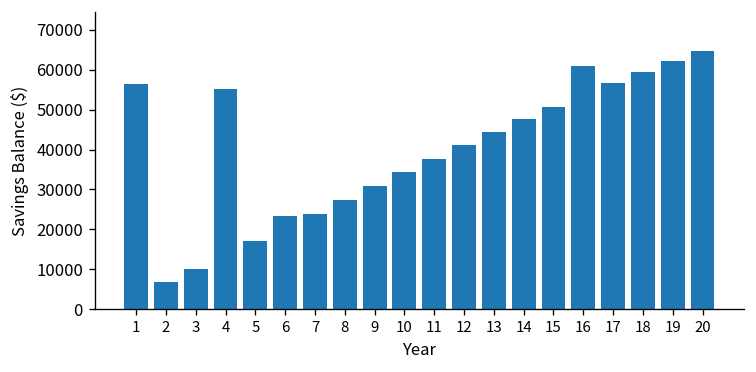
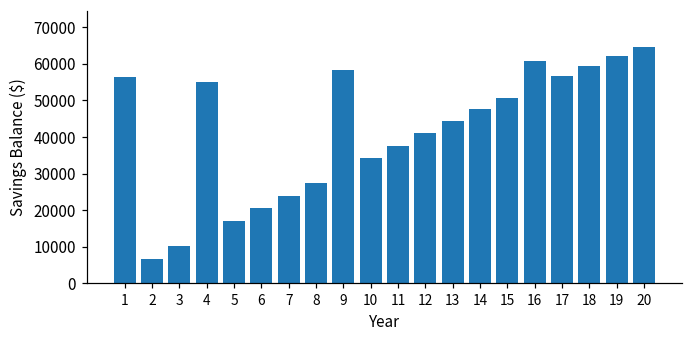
6: 23000 -> 21000
9: 31000 -> 58000
